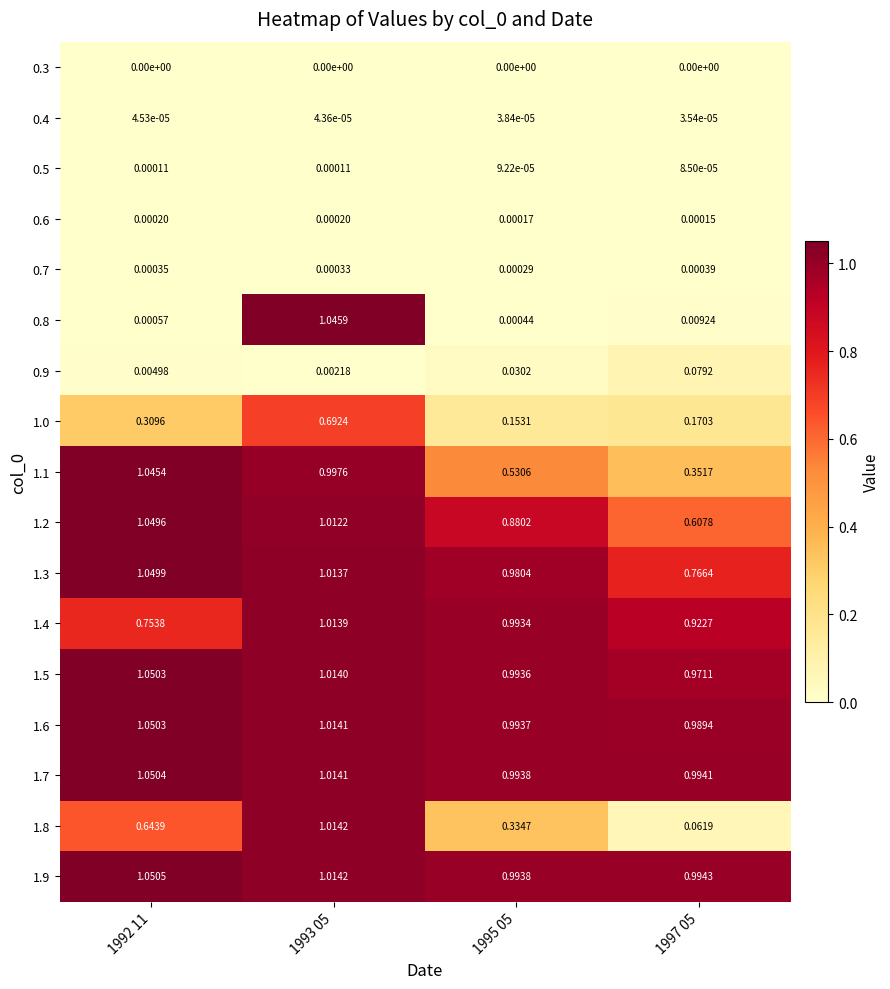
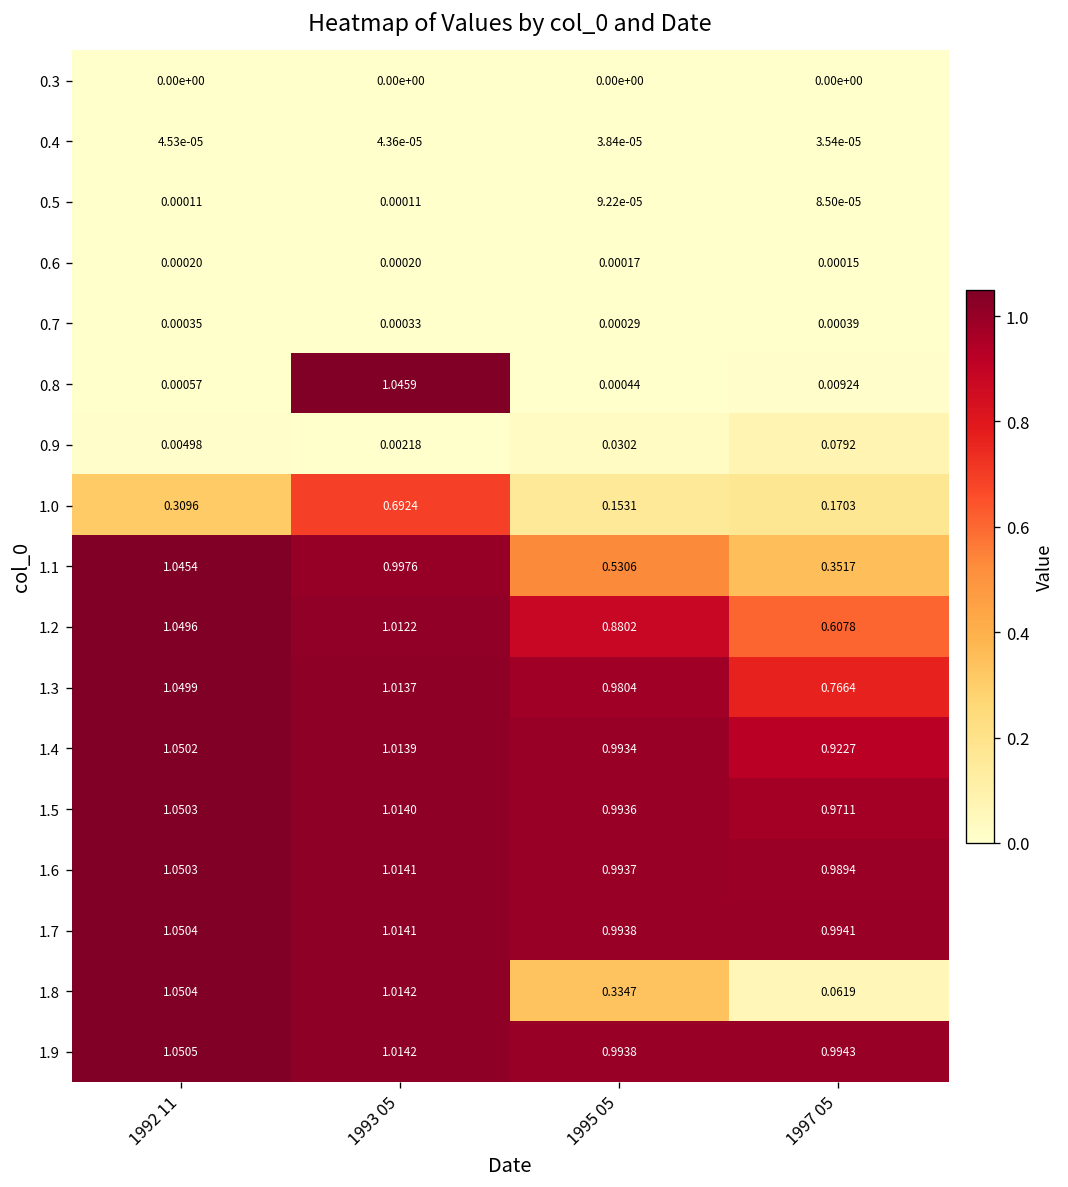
1.4, 1992 11: 0.7538 -> 1.0502
1.8, 1992 11: 0.6439 -> 1.0504
